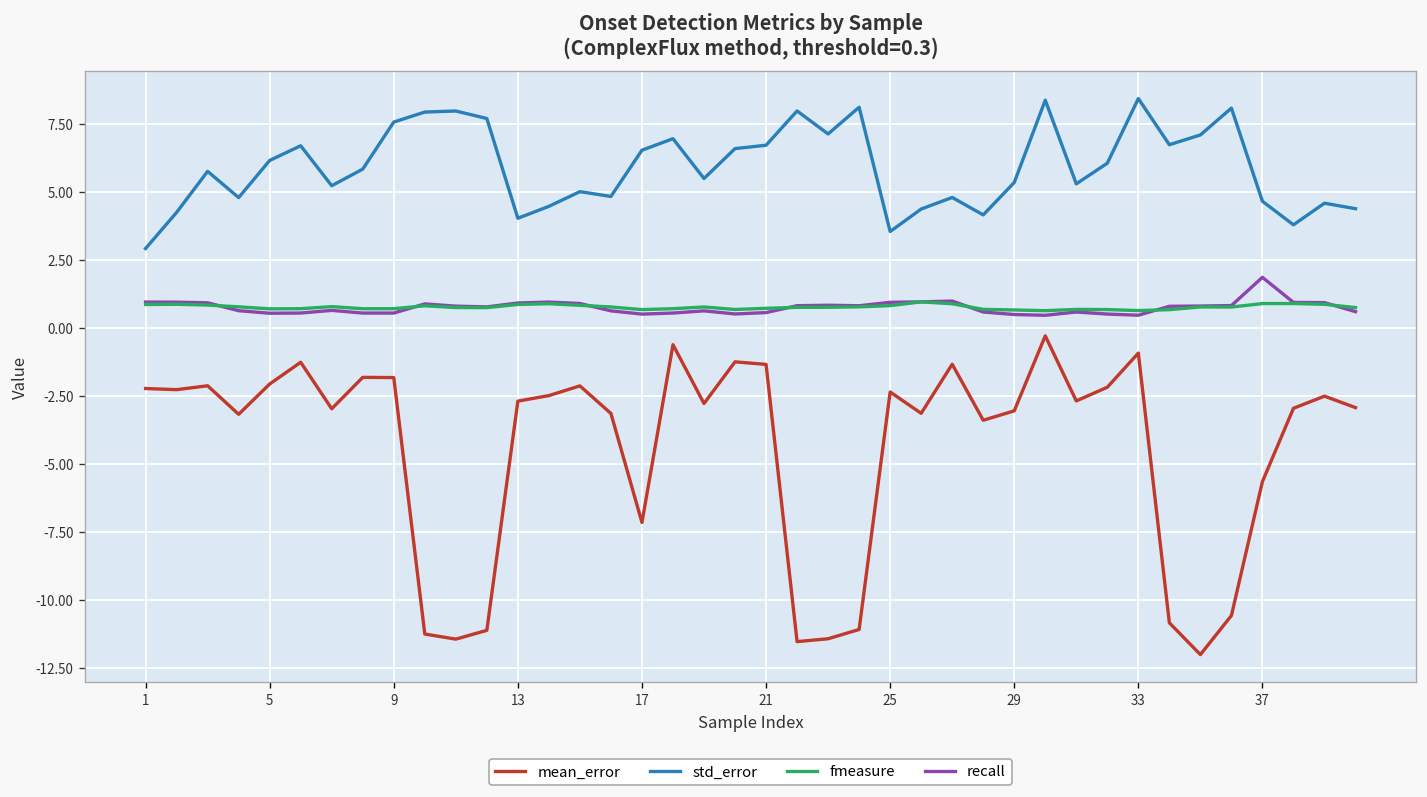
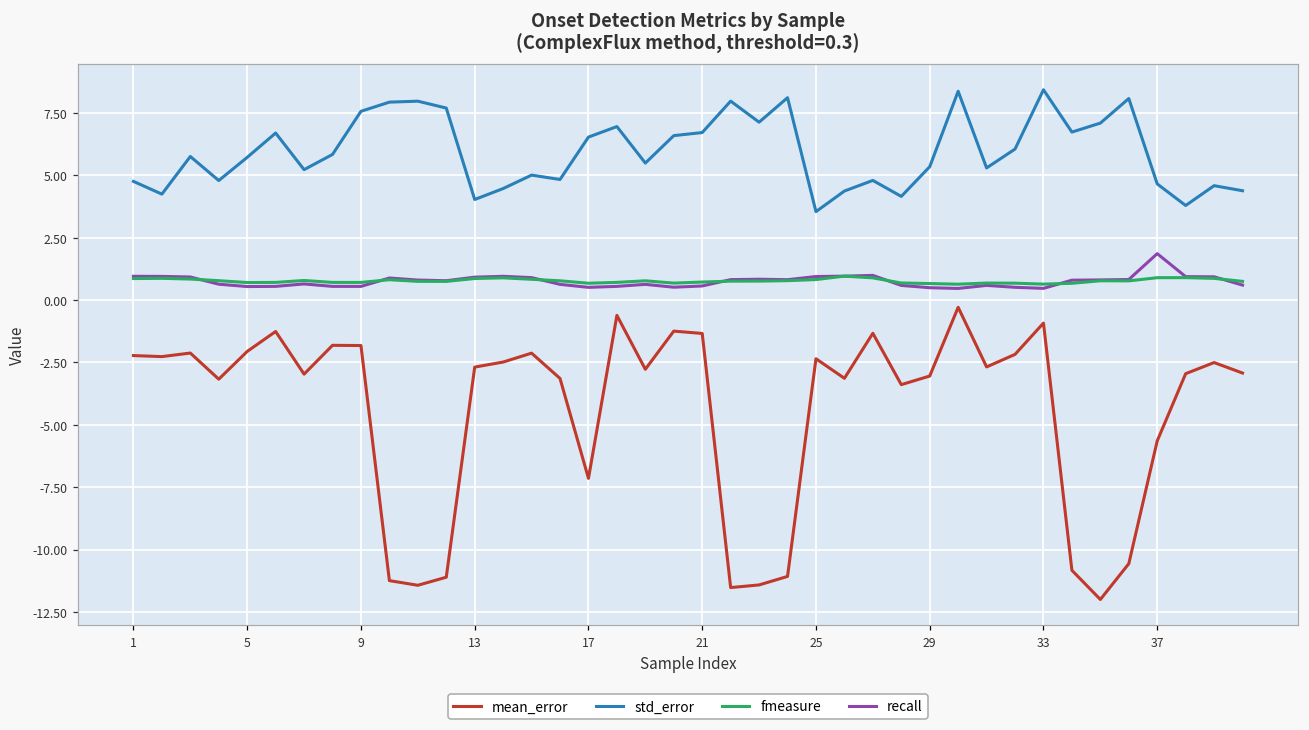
std_error, 1: 2.9 -> 4.8
std_error, 5: 6.2 -> 5.7
